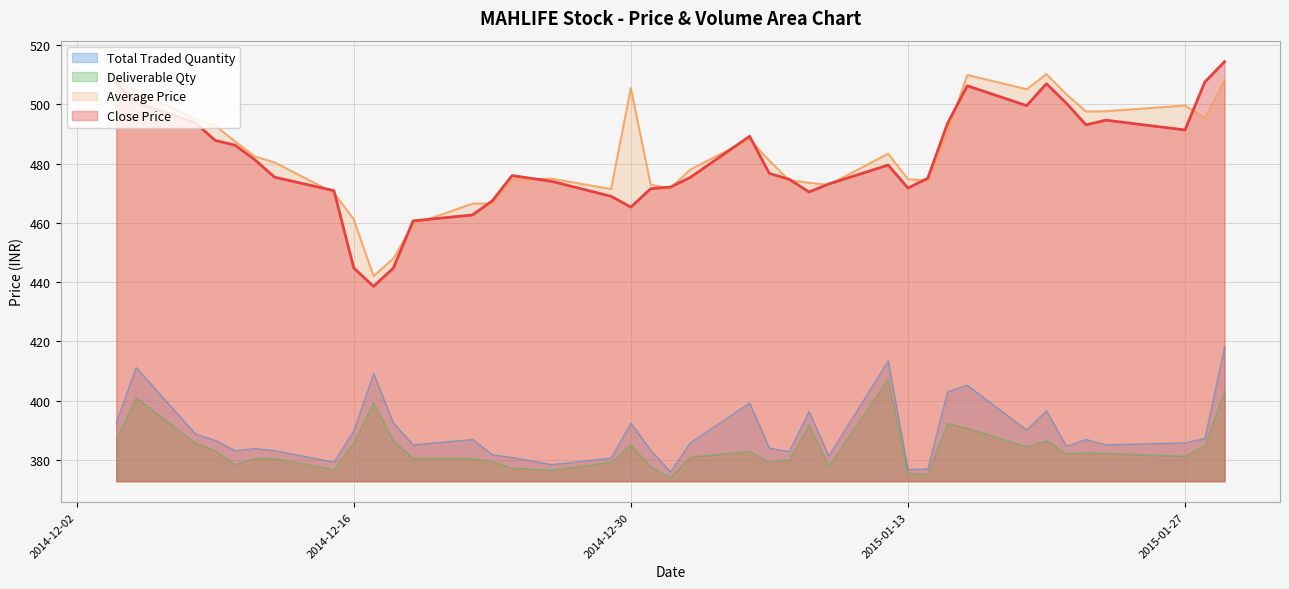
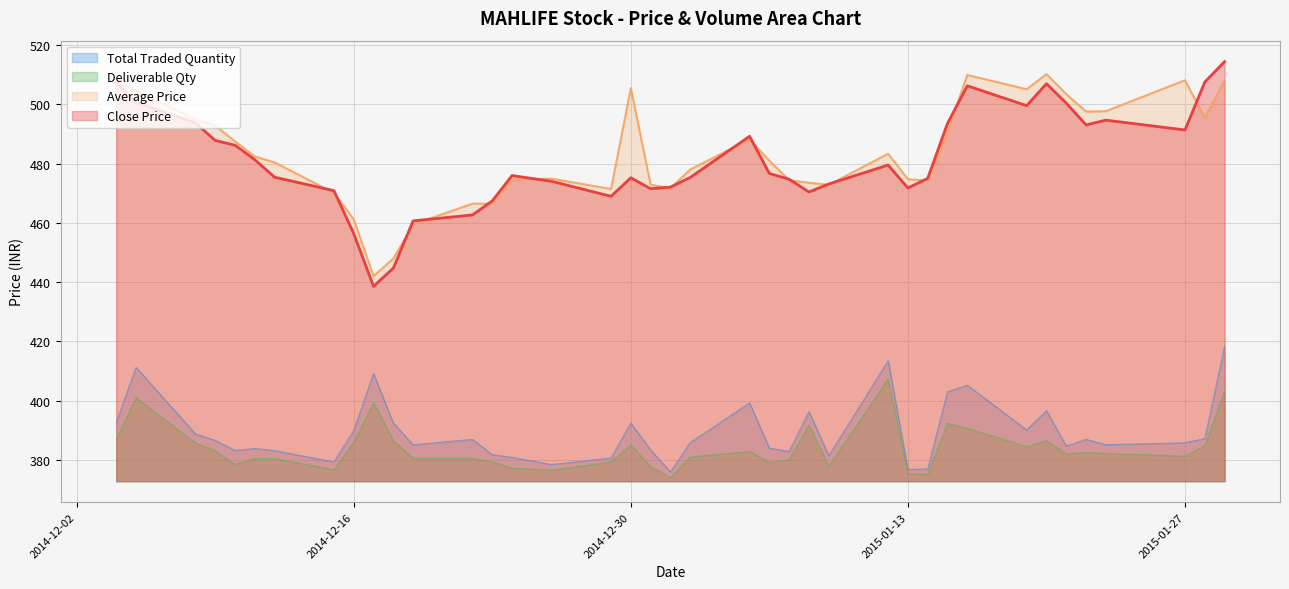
Close Price, 2014-12-16: 445 -> 456
Close Price, 2014-12-30: 465 -> 475
Average Price, 2015-01-27: 500 -> 508
